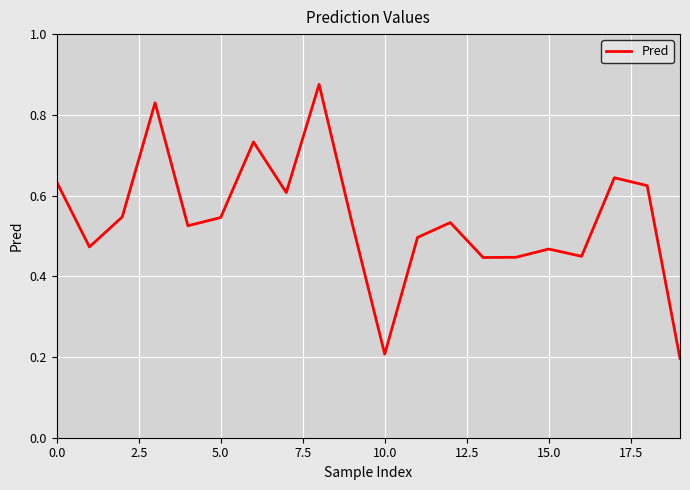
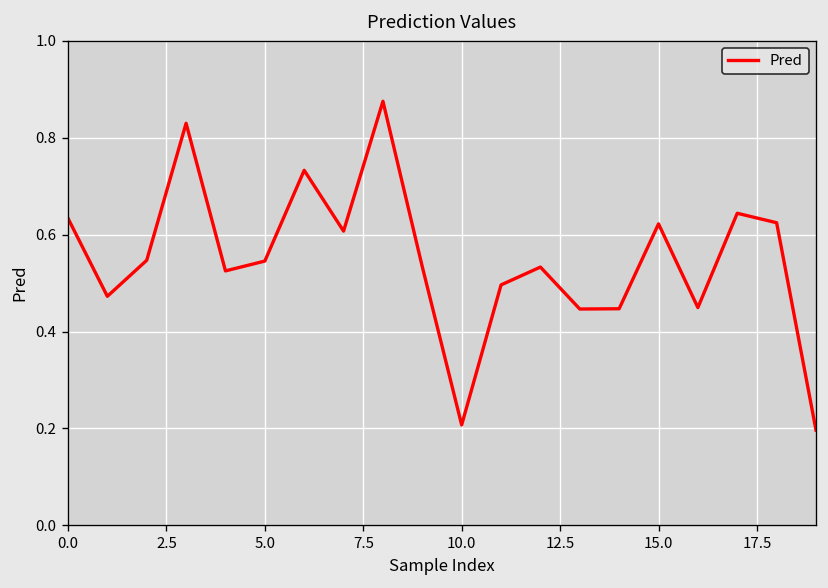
15.0: 0.47 -> 0.62
